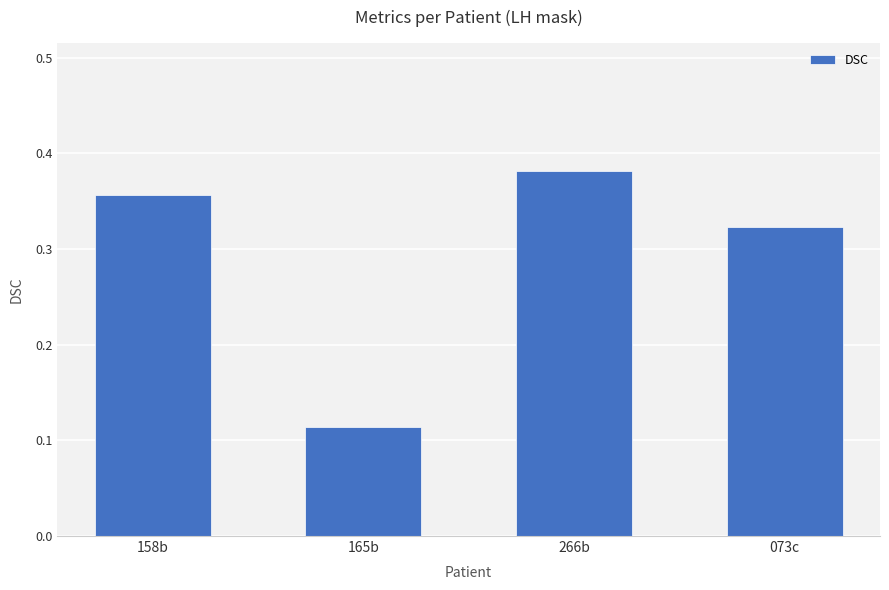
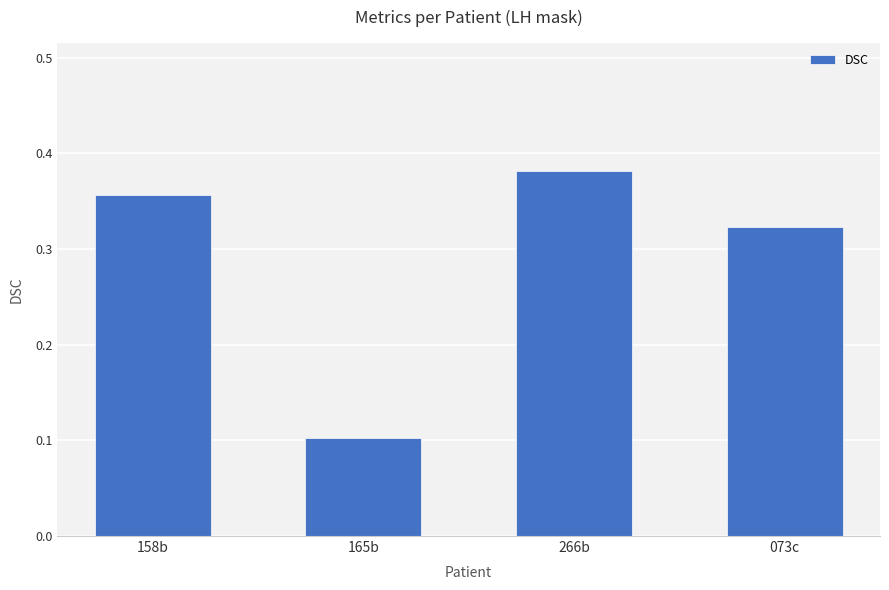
165b: 0.11 -> 0.10
